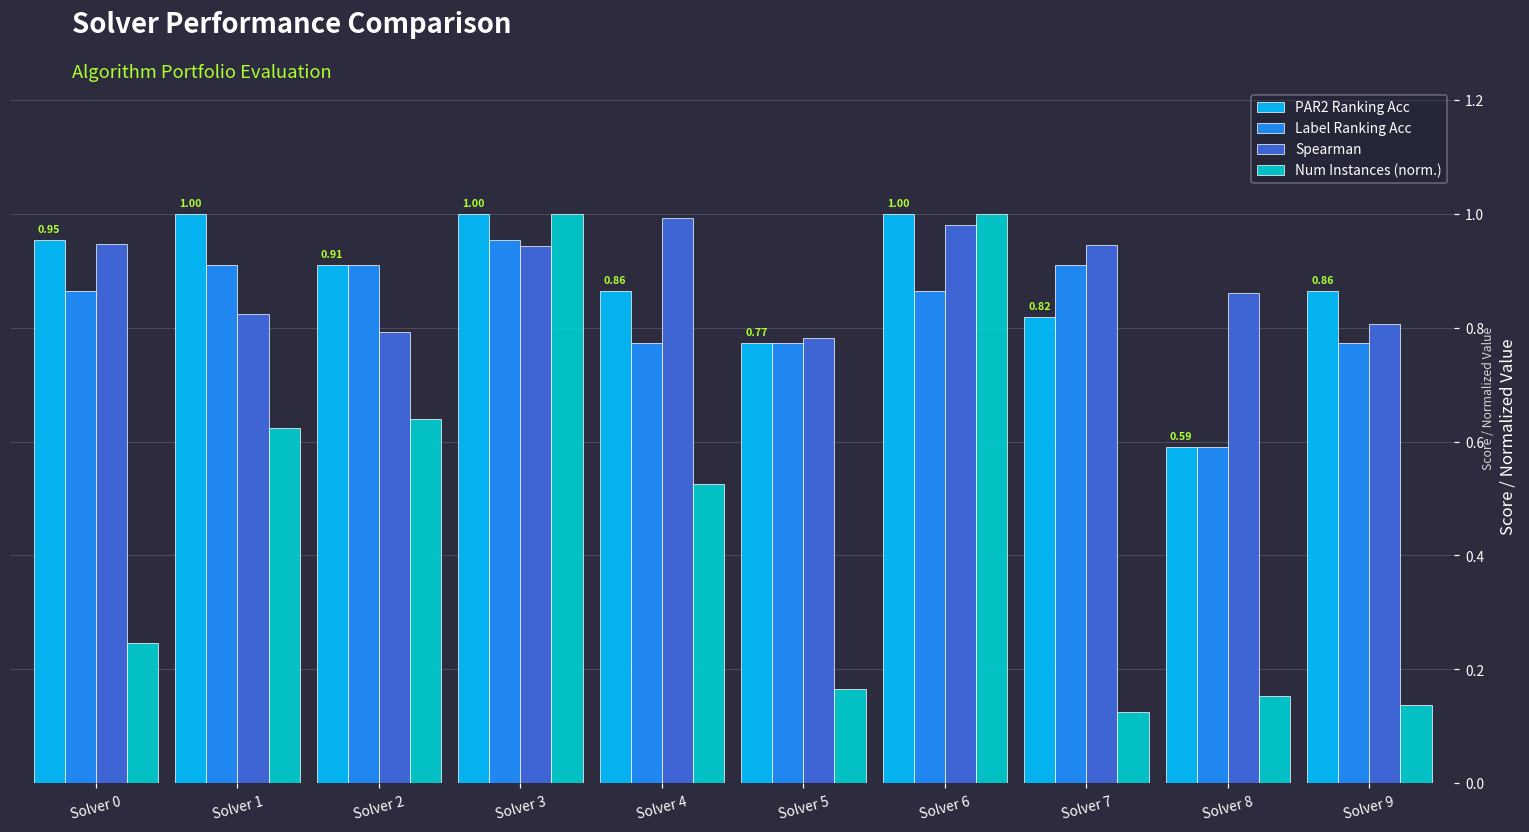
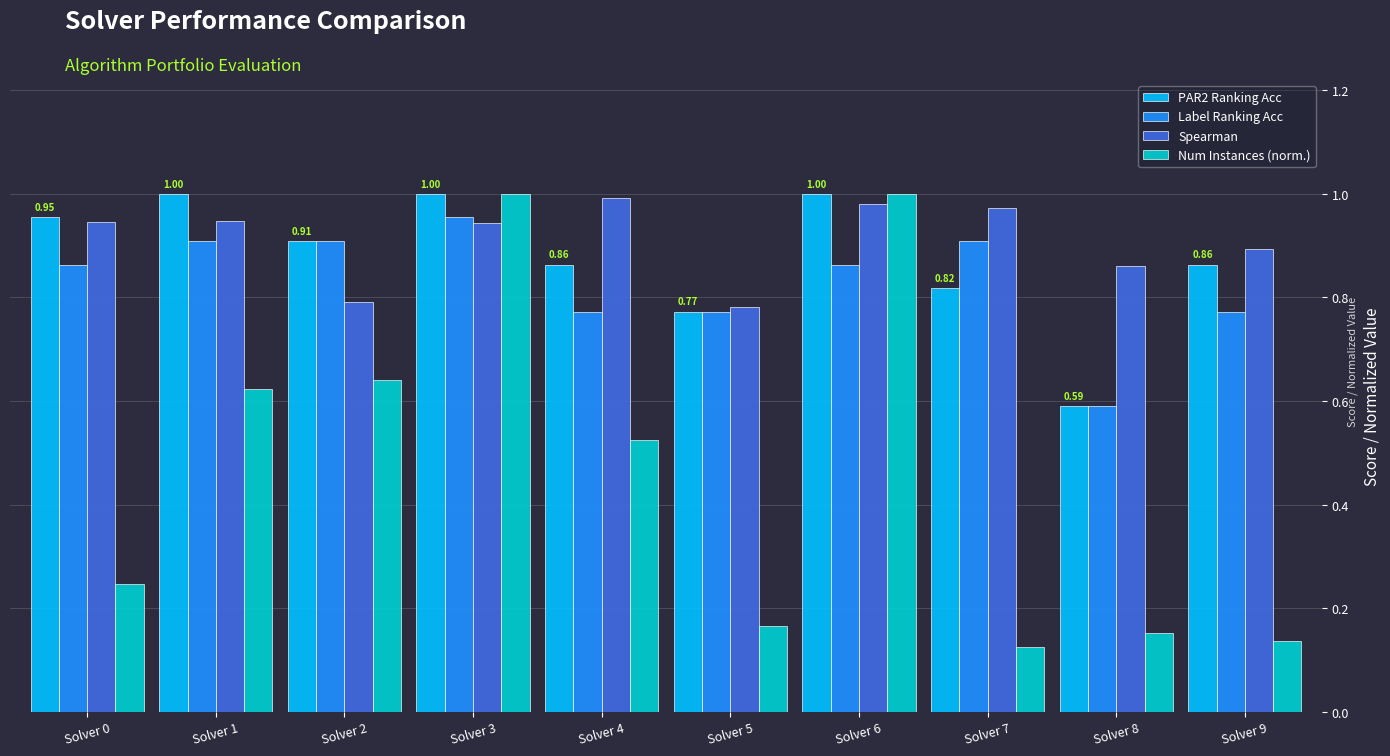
Spearman, Solver 1: 0.82 -> 0.95
Spearman, Solver 7: 0.94 -> 0.97
Spearman, Solver 9: 0.81 -> 0.89
